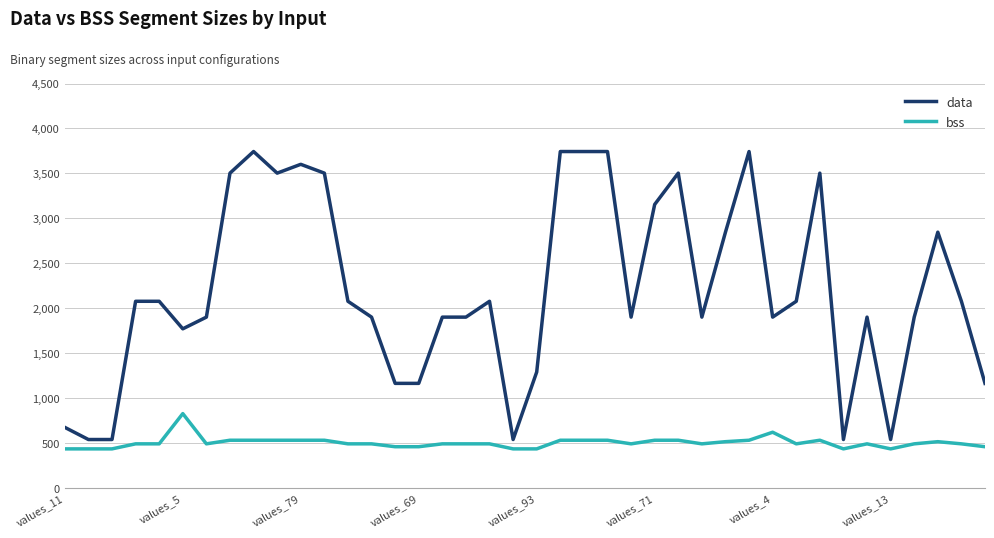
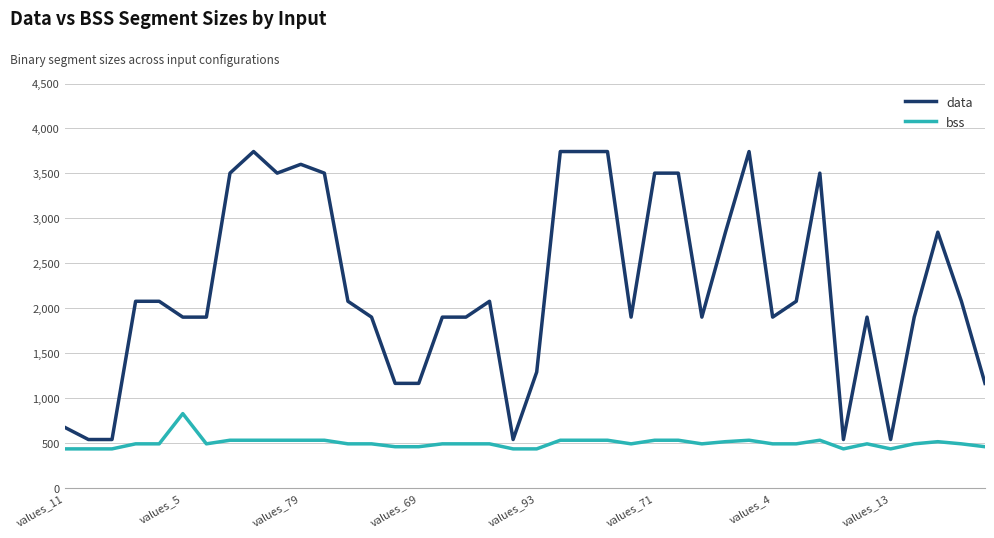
data, values_5: 1,800 -> 1,900
data, values_71: 3,200 -> 3,500
bss, values_4: 600 -> 500
